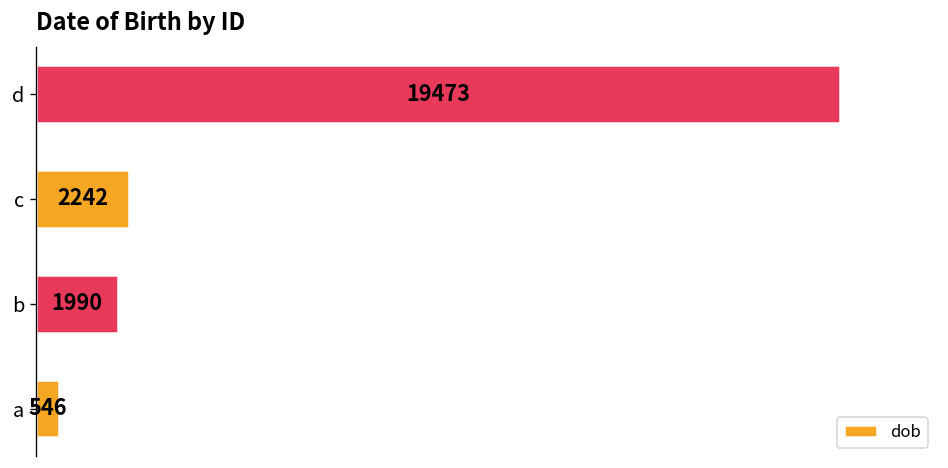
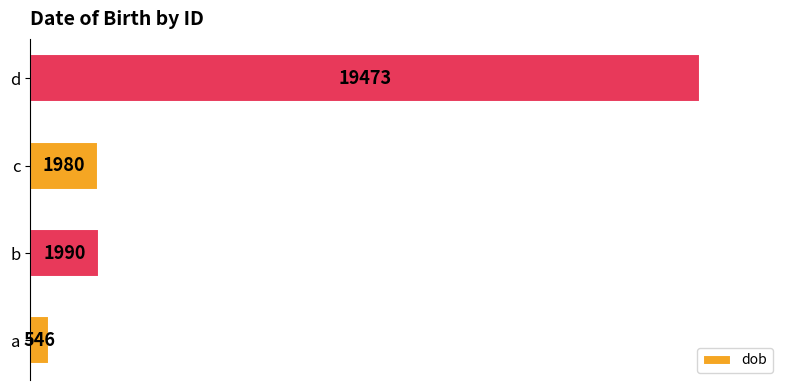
c: 2242 -> 1980
